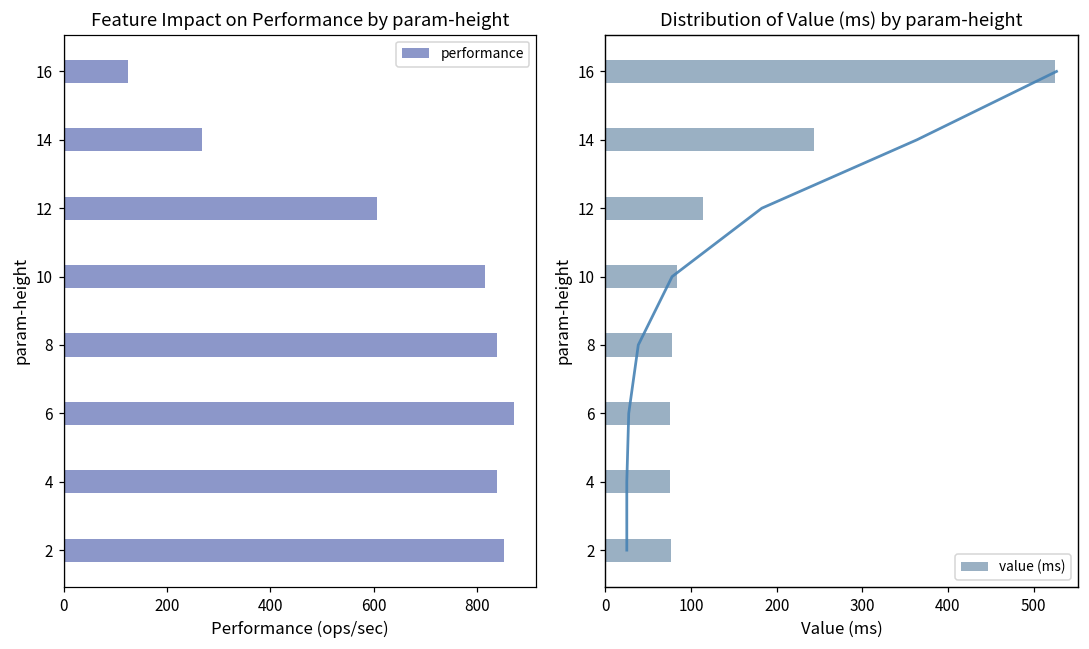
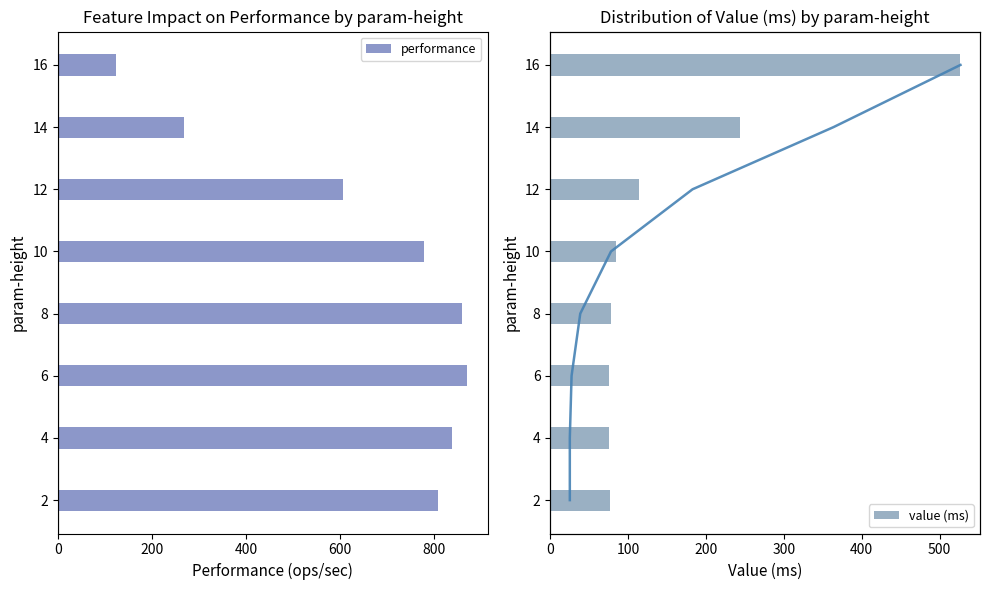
Feature Impact on Performance by param-height, 10: 810 -> 780
Feature Impact on Performance by param-height, 8: 840 -> 860
Feature Impact on Performance by param-height, 2: 850 -> 810
